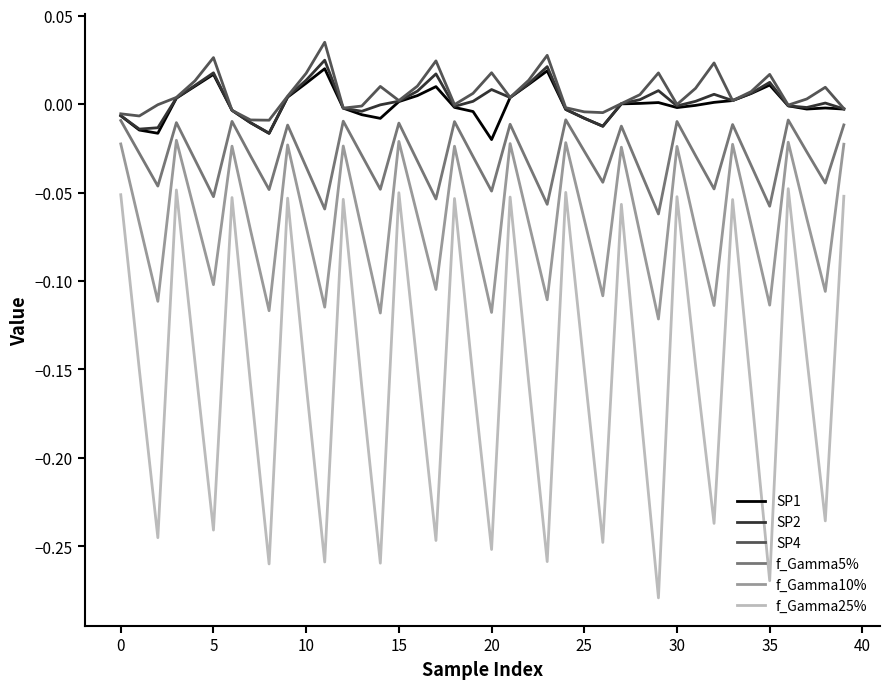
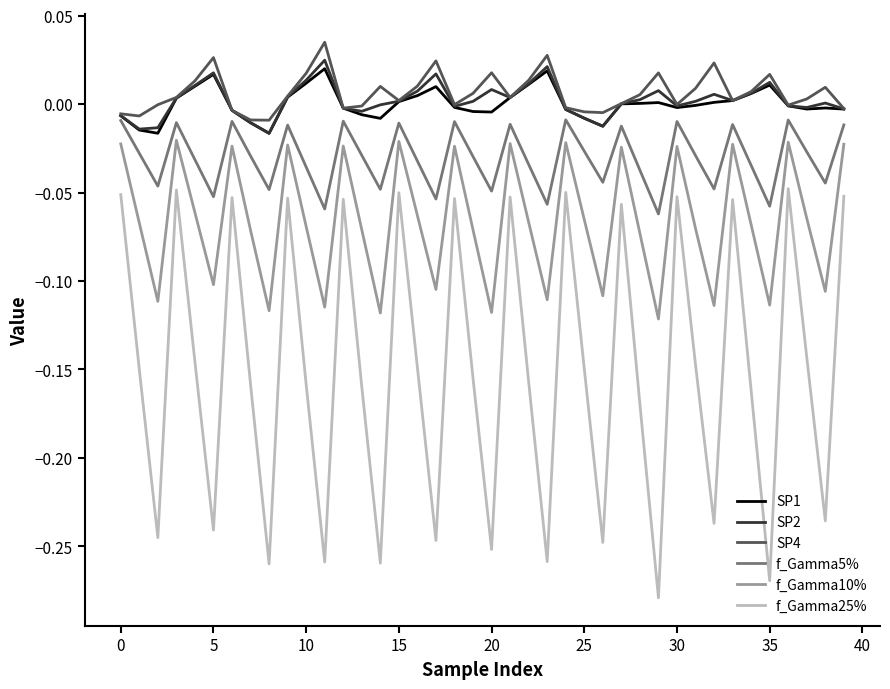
SP1, 20: -0.020 -> -0.004
